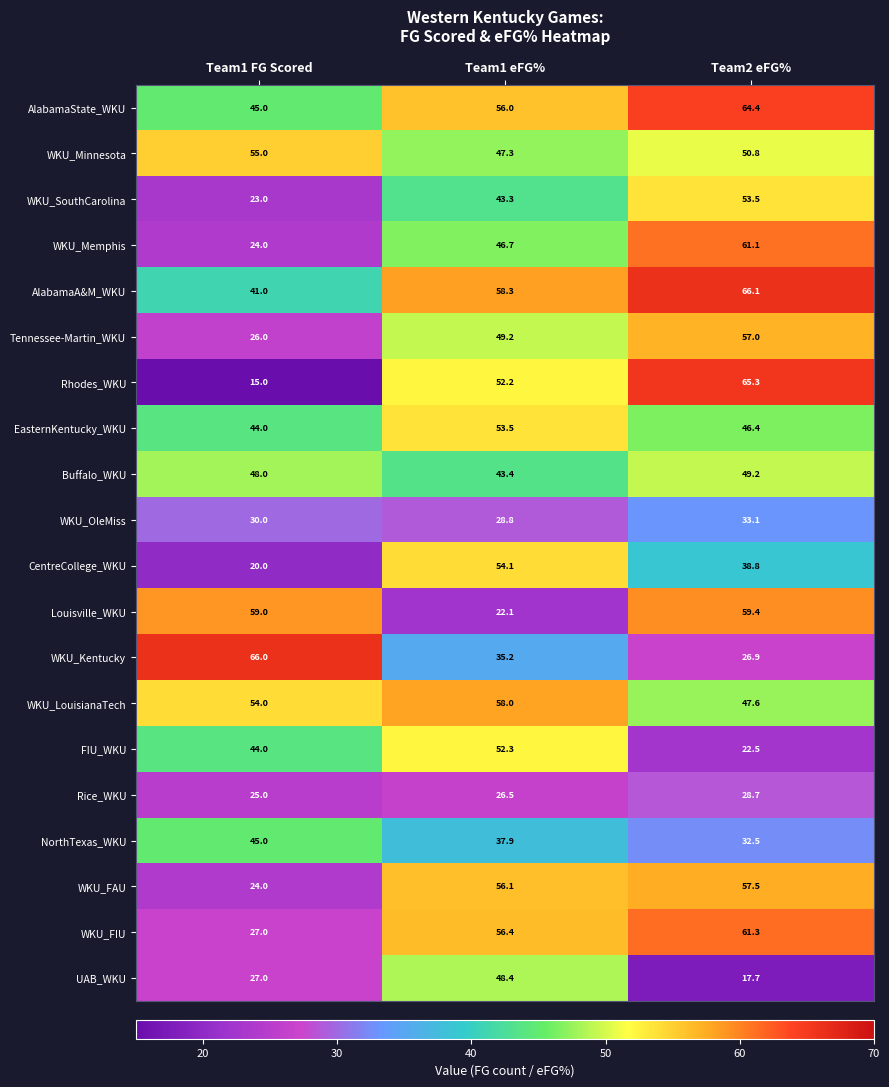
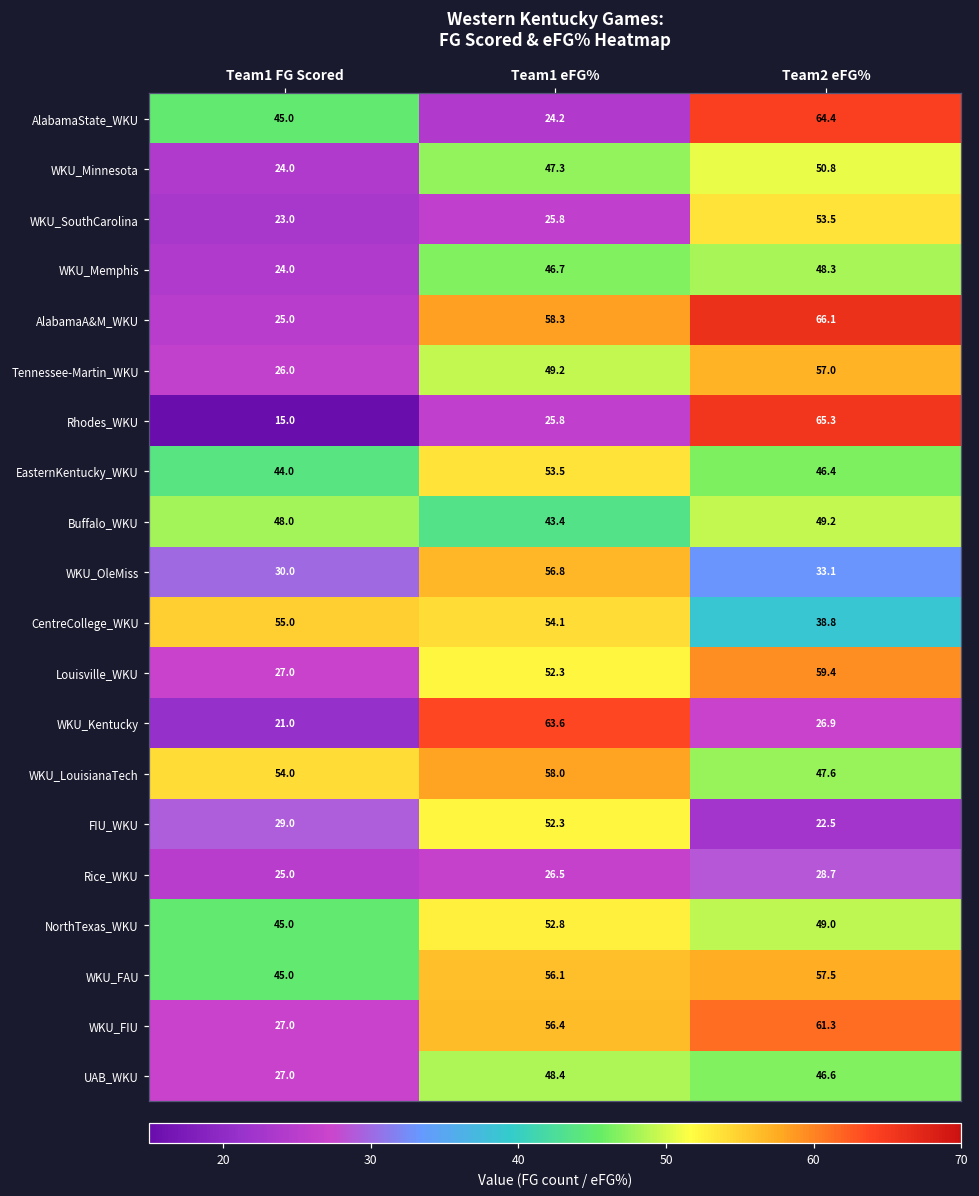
AlabamaState_WKU, Team1 eFG%: 56.0 -> 24.2
WKU_Minnesota, Team1 FG Scored: 55.0 -> 24.0
WKU_SouthCarolina, Team1 eFG%: 43.3 -> 25.8
WKU_Memphis, Team2 eFG%: 61.1 -> 48.3
AlabamaA&M_WKU, Team1 FG Scored: 41.0 -> 25.0
Rhodes_WKU, Team1 eFG%: 52.2 -> 25.8
WKU_OleMiss, Team1 eFG%: 28.8 -> 56.8
CentreCollege_WKU, Team1 FG Scored: 20.0 -> 55.0
Louisville_WKU, Team1 FG Scored: 59.0 -> 27.0
Louisville_WKU, Team1 eFG%: 22.1 -> 52.3
WKU_Kentucky, Team1 FG Scored: 66.0 -> 21.0
WKU_Kentucky, Team1 eFG%: 35.2 -> 63.6
FIU_WKU, Team1 FG Scored: 44.0 -> 29.0
NorthTexas_WKU, Team1 eFG%: 37.9 -> 52.8
NorthTexas_WKU, Team2 eFG%: 32.5 -> 49.0
WKU_FAU, Team1 FG Scored: 24.0 -> 45.0
UAB_WKU, Team2 eFG%: 17.7 -> 46.6
